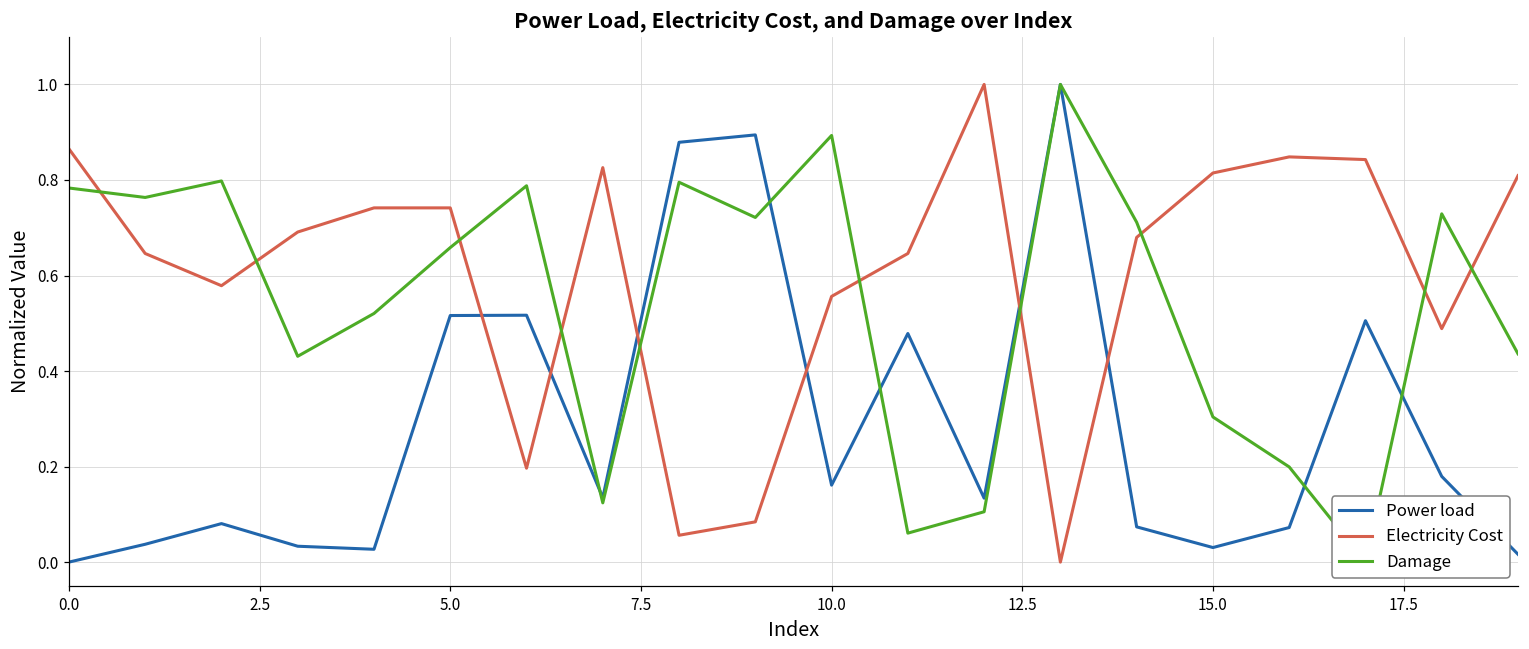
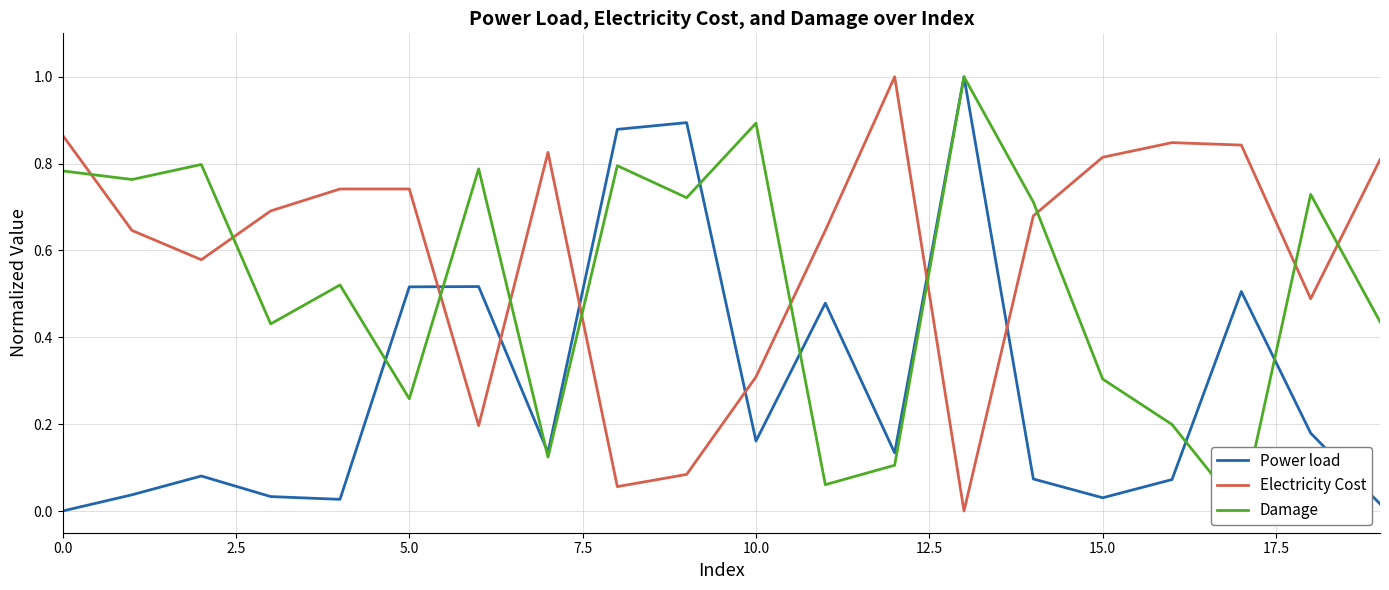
Damage, 5.0: 0.66 -> 0.26
Electricity Cost, 10.0: 0.56 -> 0.31
